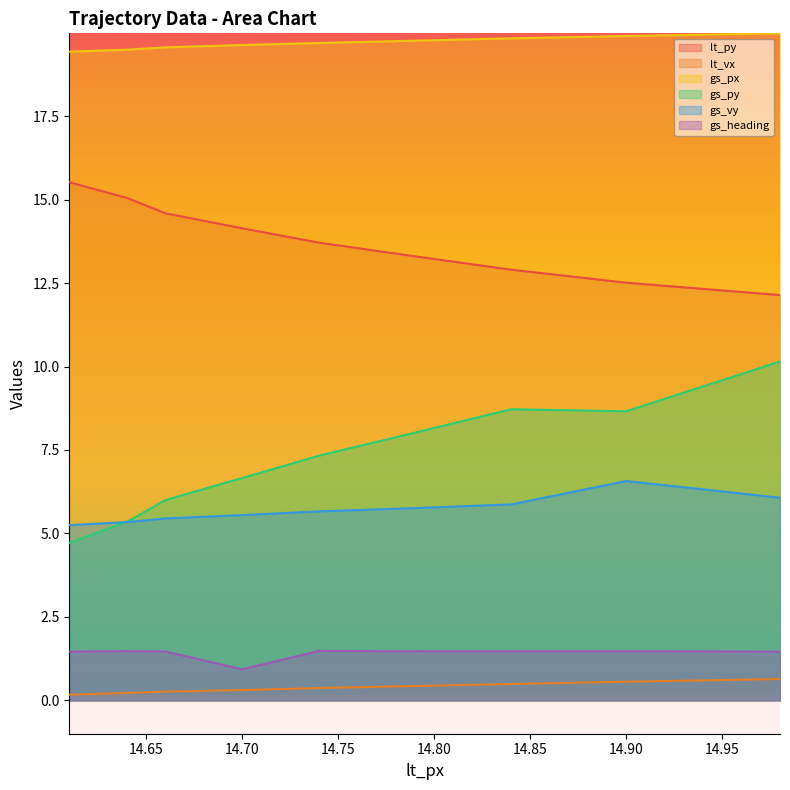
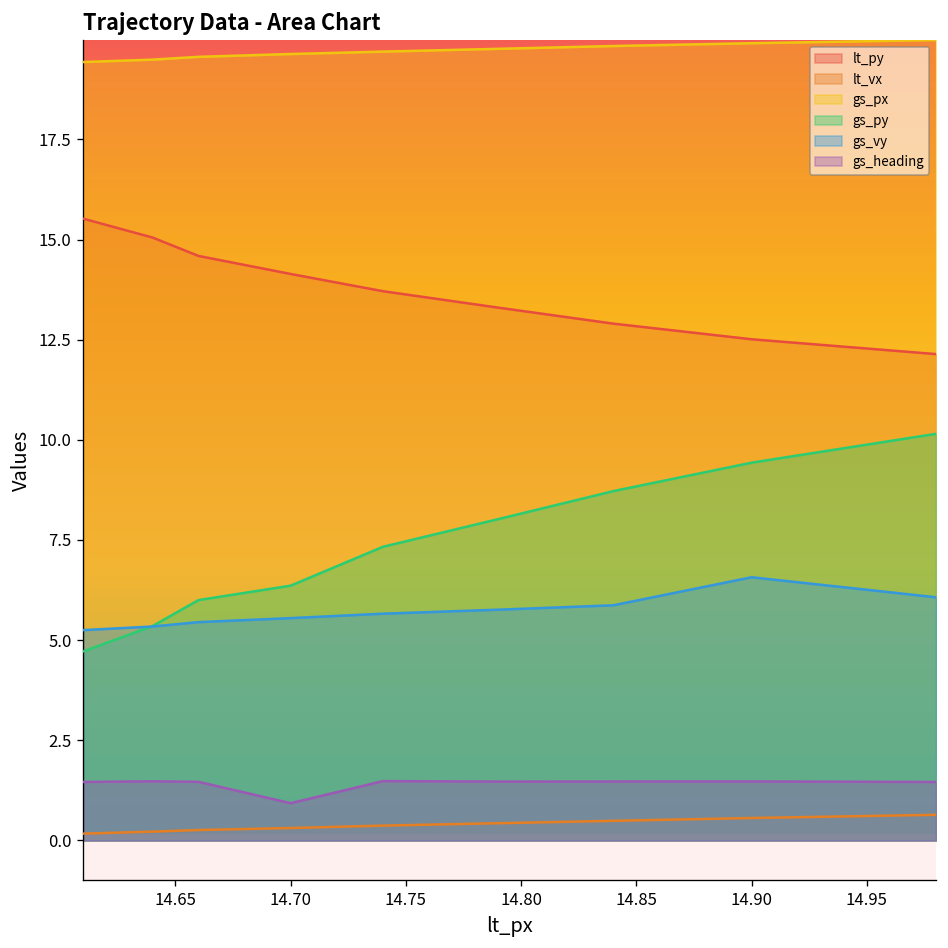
gs_py, 14.70: 6.7 -> 6.4
gs_py, 14.90: 8.7 -> 9.4
